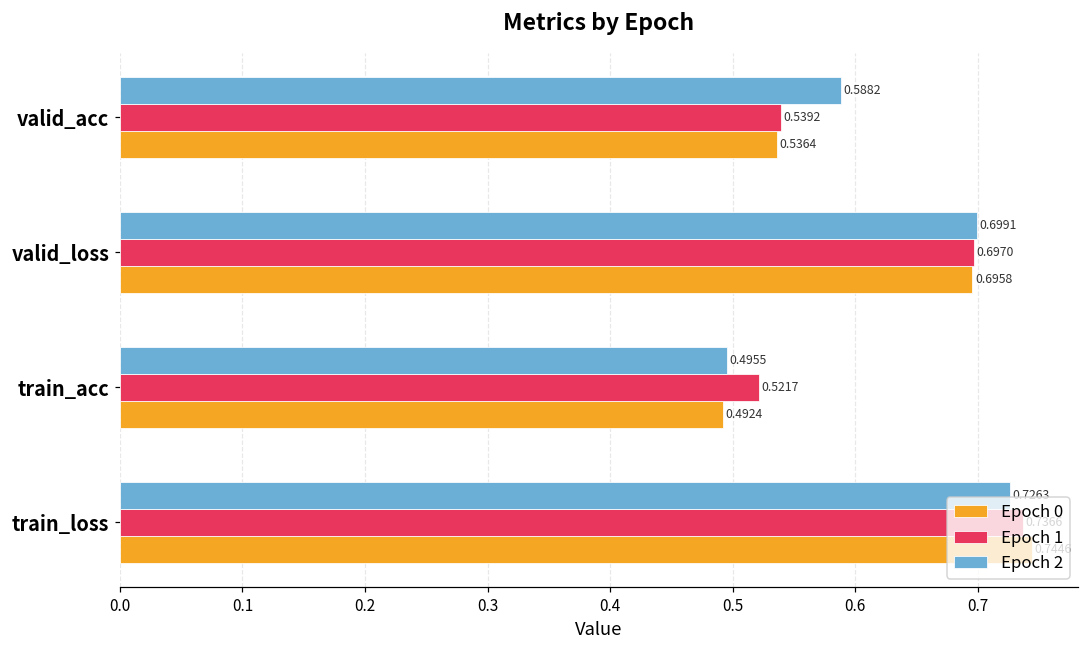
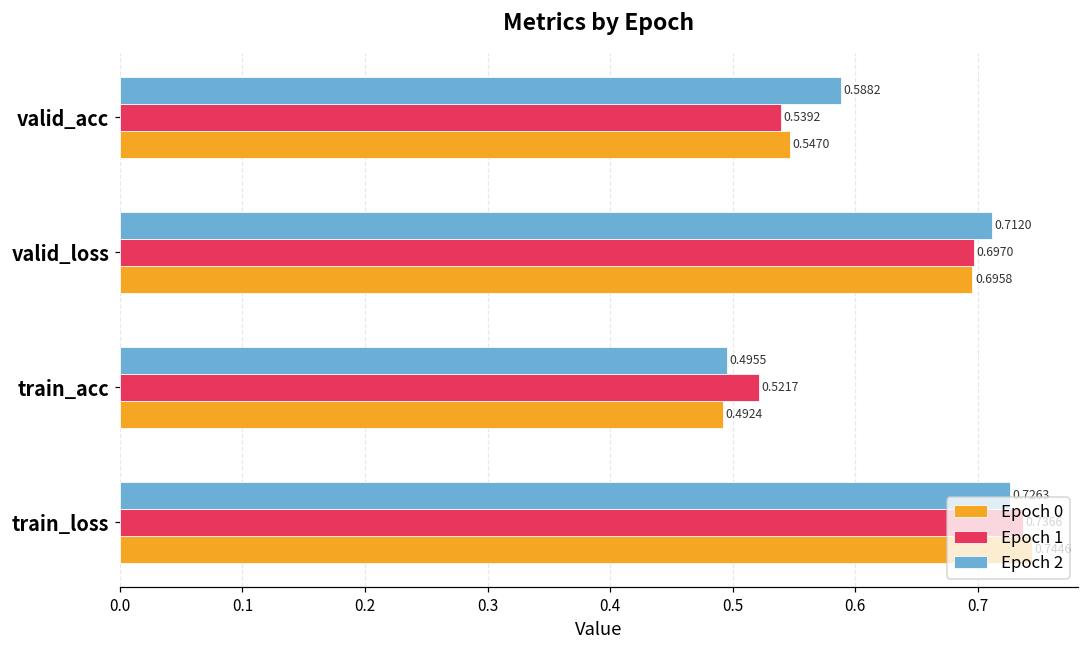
Epoch 0, valid_acc: 0.5364 -> 0.5470
Epoch 2, valid_loss: 0.6991 -> 0.7120
